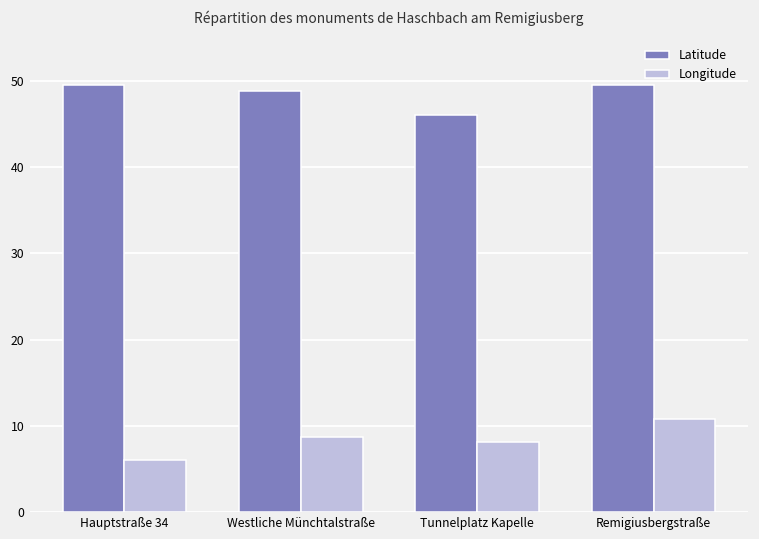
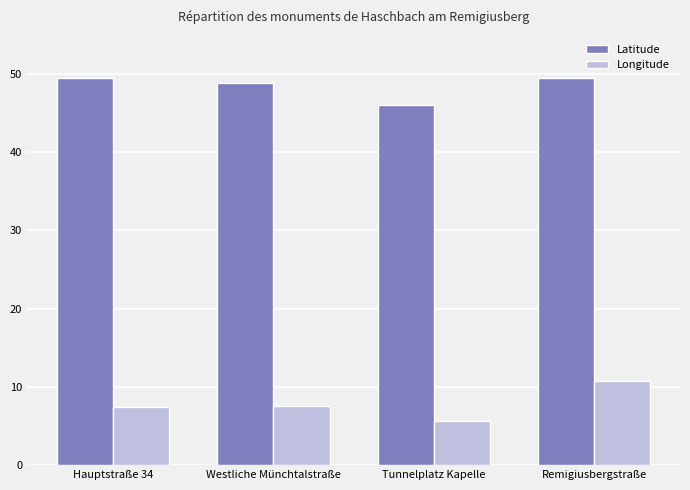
Longitude, Hauptstraße 34: 6 -> 7
Longitude, Westliche Münchtalstraße: 9 -> 8
Longitude, Tunnelplatz Kapelle: 8 -> 6
